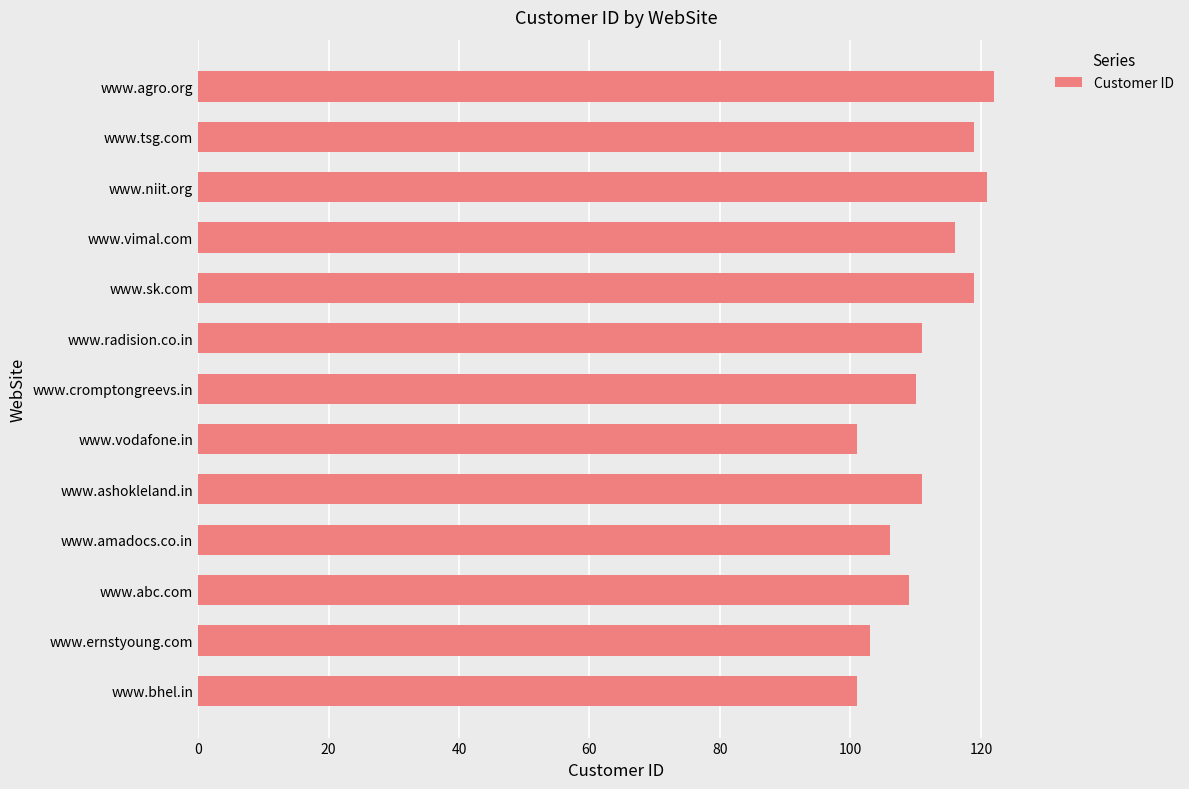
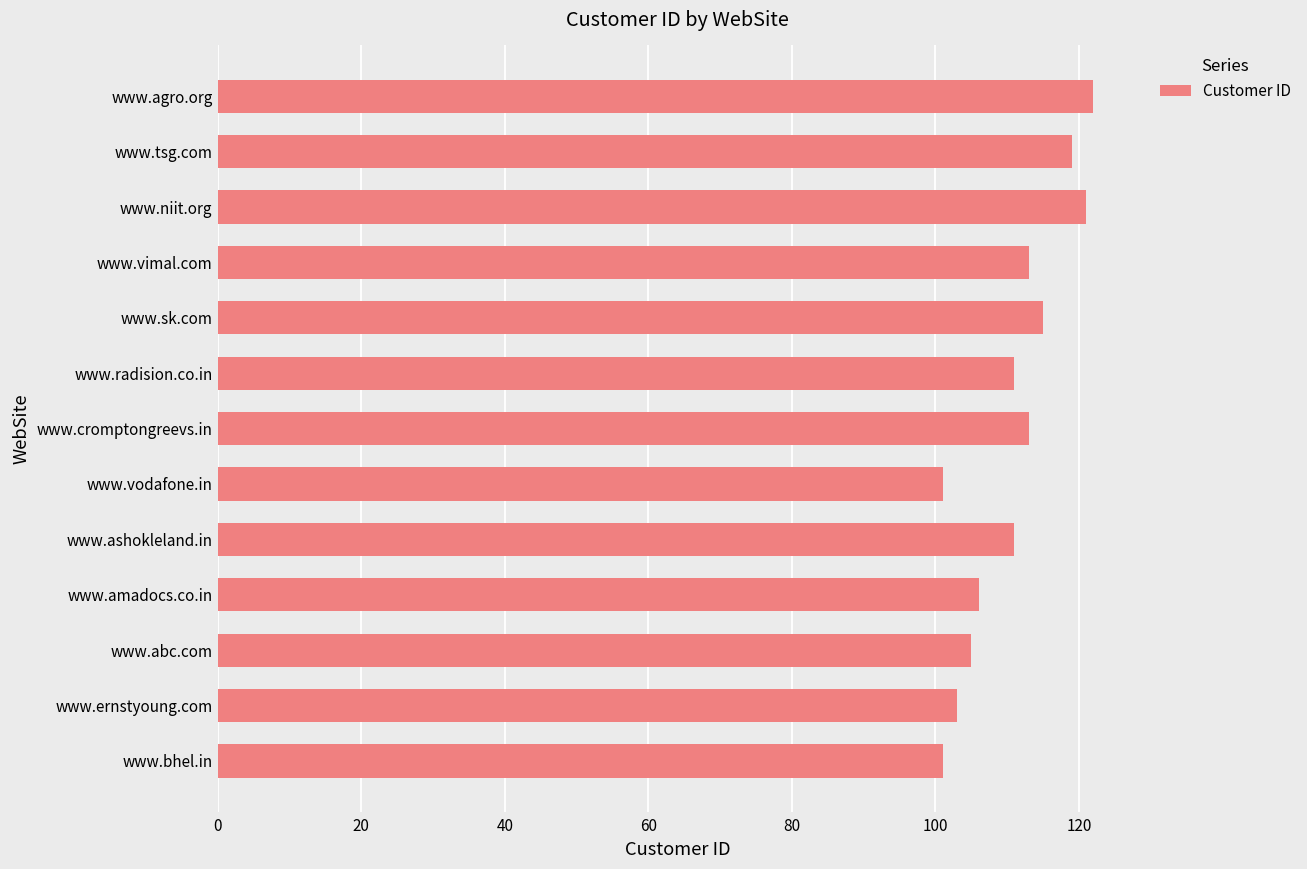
www.vimal.com: 116 -> 113
www.sk.com: 119 -> 115
www.cromptongreevs.in: 110 -> 113
www.abc.com: 109 -> 105
